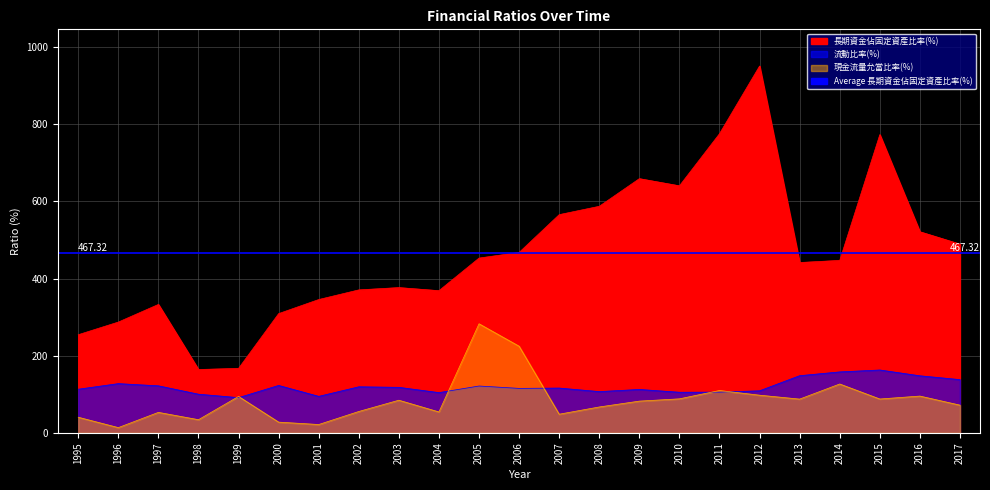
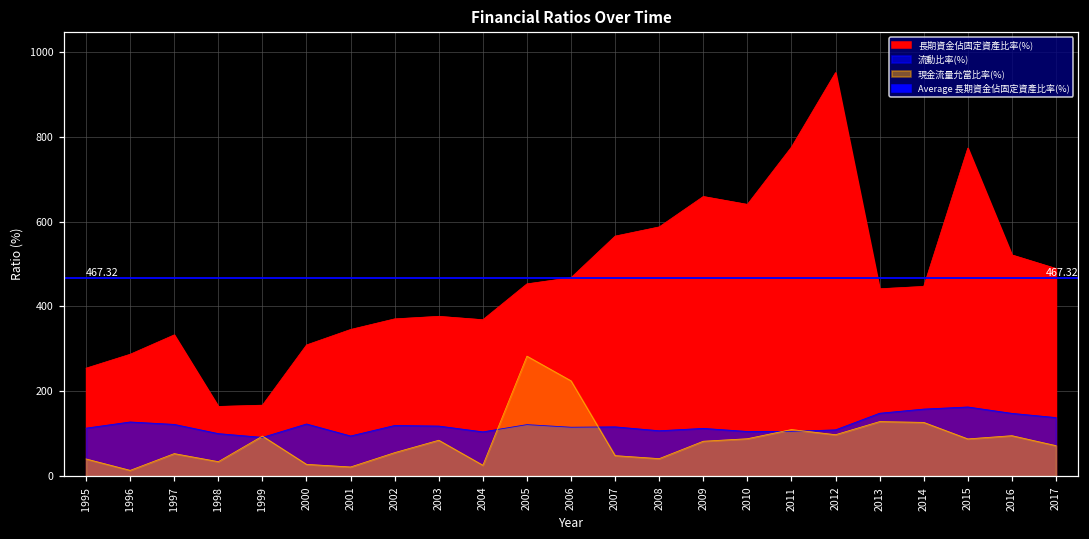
現金流量允當比率(%), 2004: 50 -> 30
現金流量允當比率(%), 2008: 70 -> 40
現金流量允當比率(%), 2013: 90 -> 130
